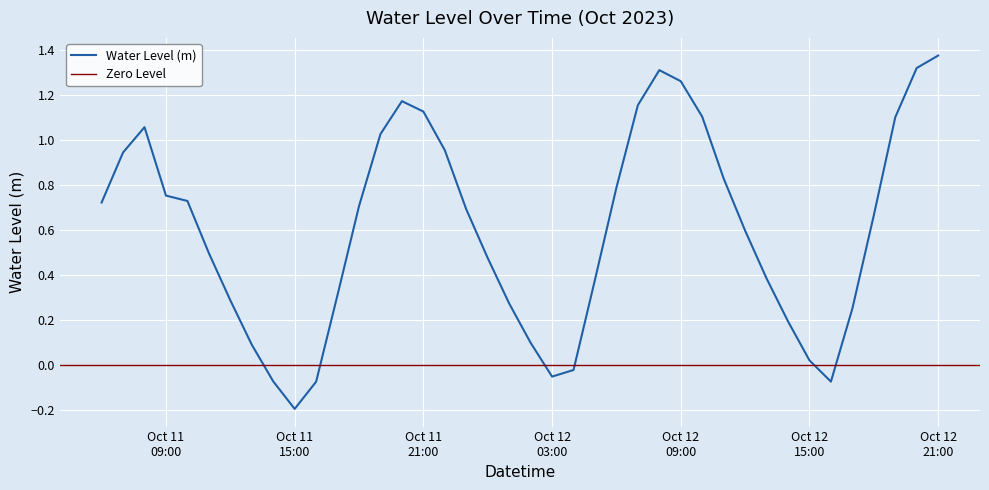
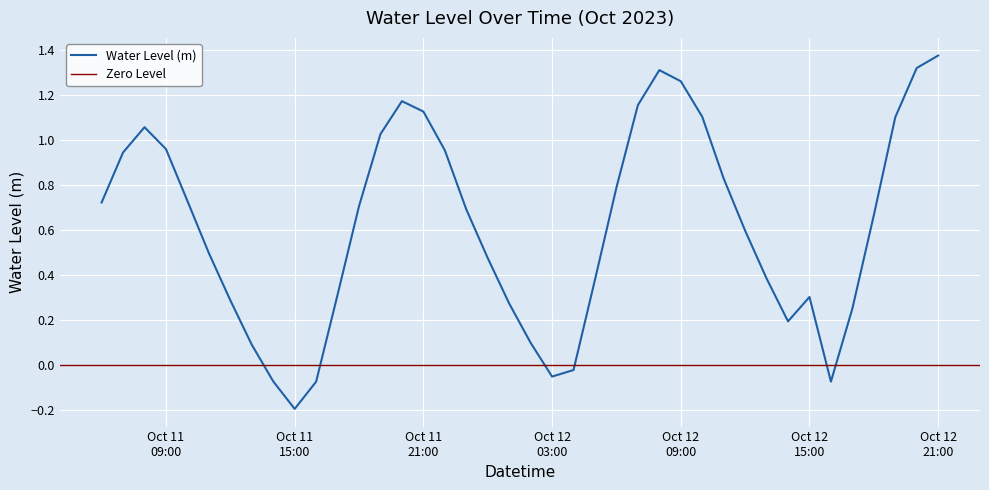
Oct 11 09:00: 0.75 -> 0.96
Oct 12 15:00: 0.02 -> 0.30
